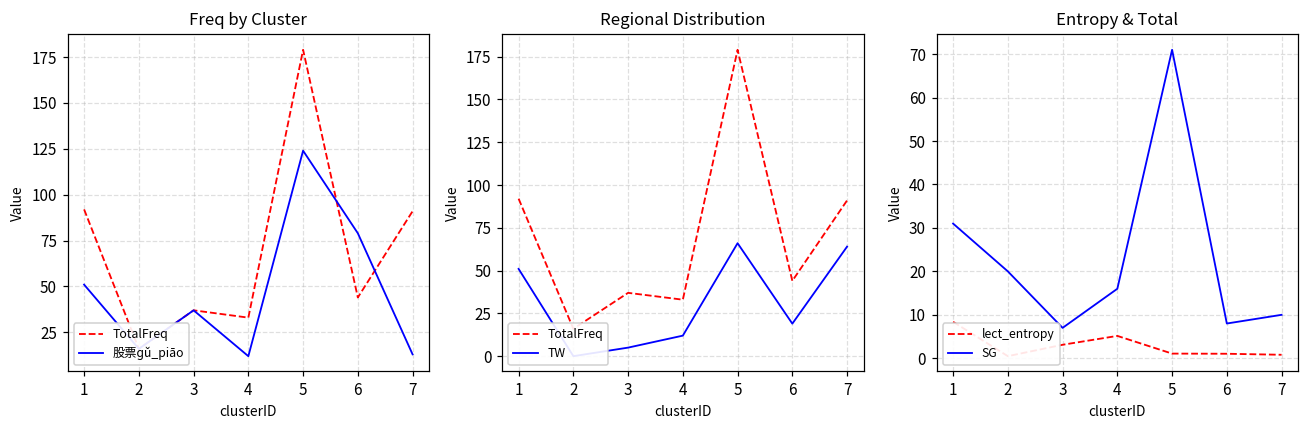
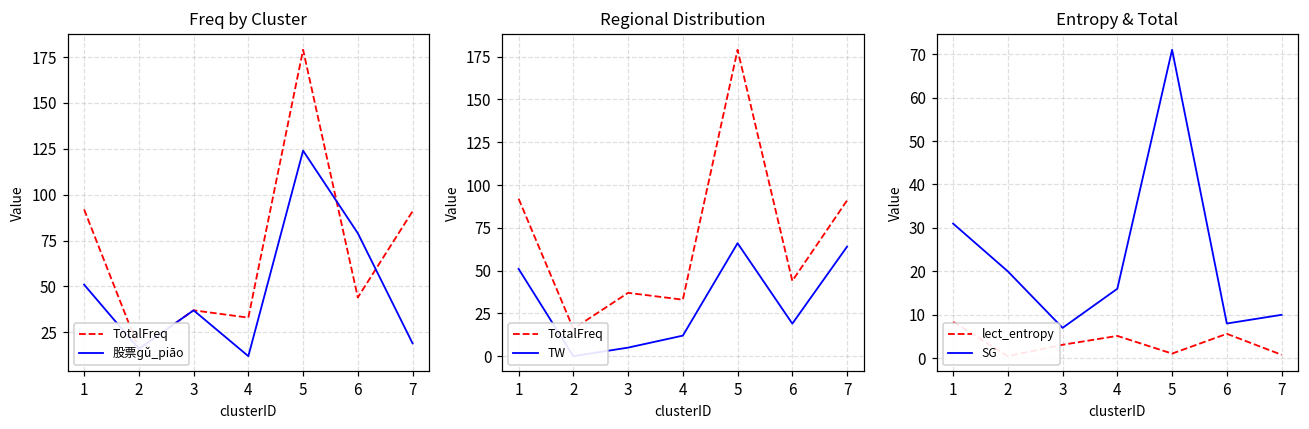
Freq by Cluster, 股票ɡǔ_piāo, 7: 13 -> 19
Entropy & Total, lect_entropy, 6: 1 -> 6
